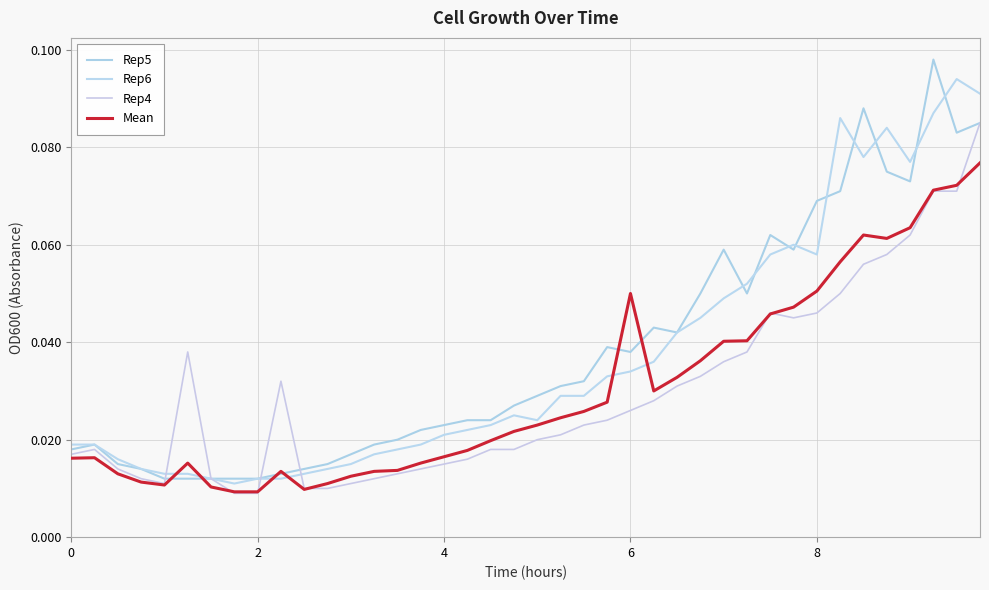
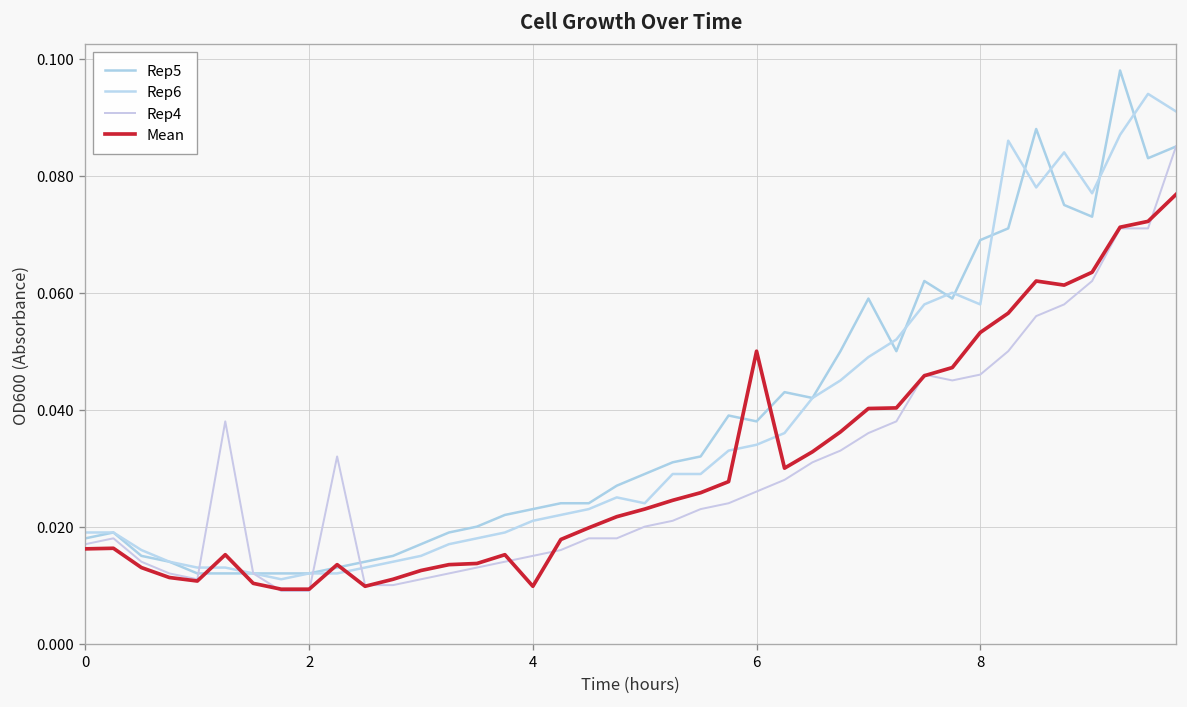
Mean, 4: 0.017 -> 0.010
Mean, 8: 0.051 -> 0.053
